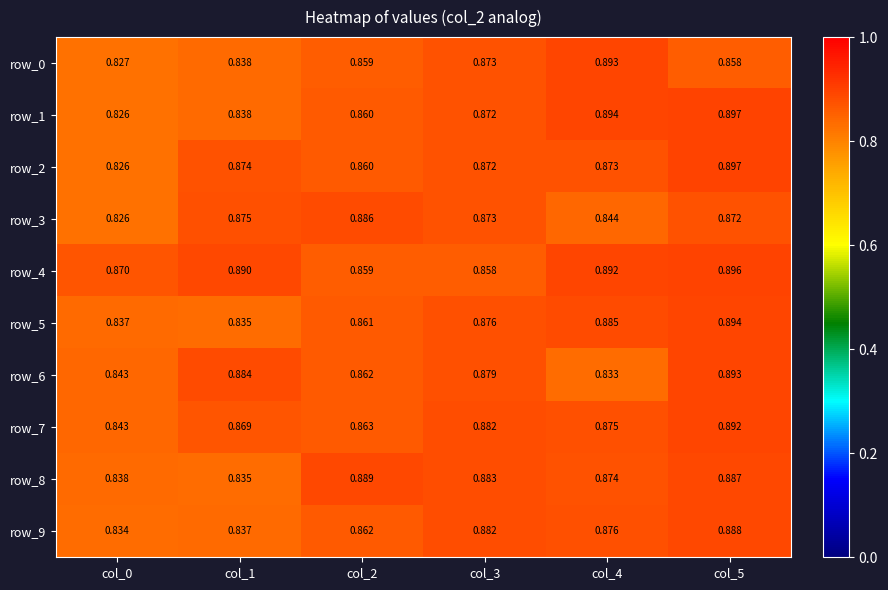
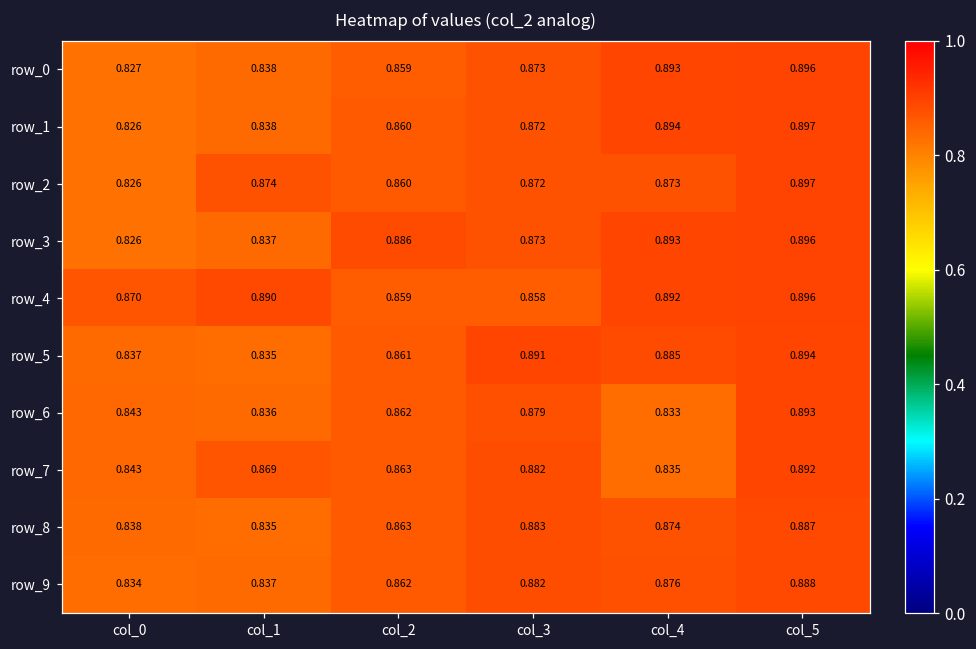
row_0, col_5: 0.858 -> 0.896
row_3, col_1: 0.875 -> 0.837
row_3, col_4: 0.844 -> 0.893
row_3, col_5: 0.872 -> 0.896
row_5, col_3: 0.876 -> 0.891
row_6, col_1: 0.884 -> 0.836
row_7, col_4: 0.875 -> 0.835
row_8, col_2: 0.889 -> 0.863
